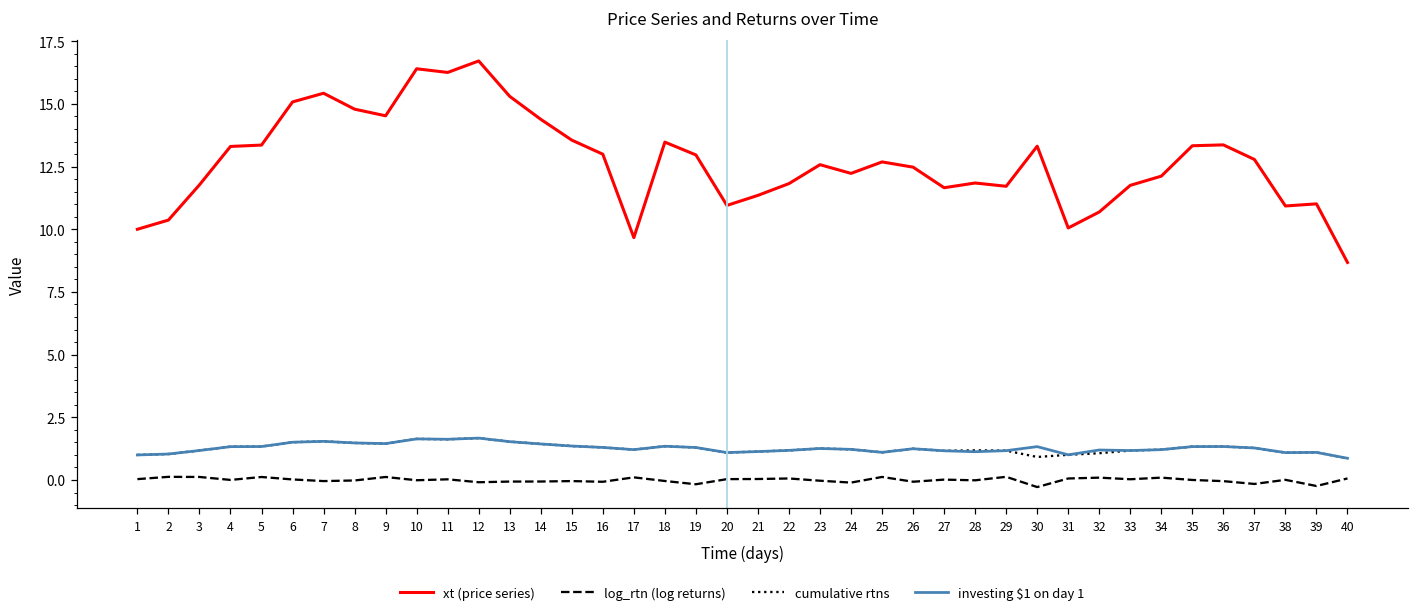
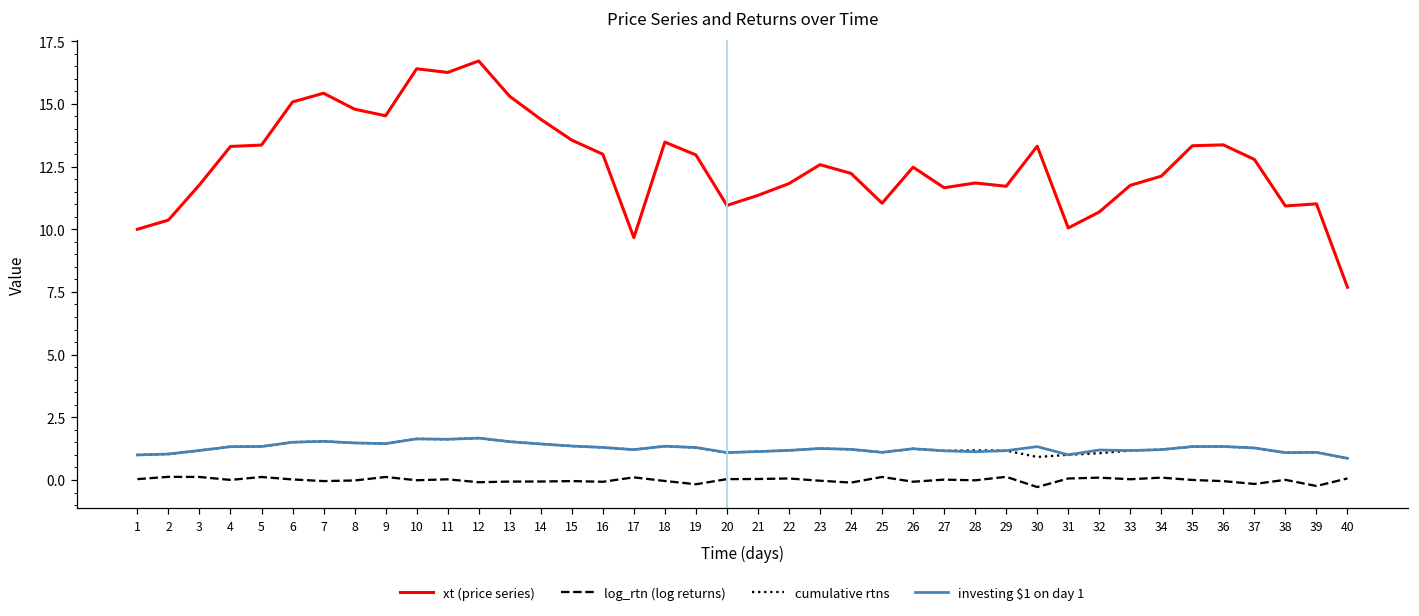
xt (price series), 25: 12.7 -> 11.0
xt (price series), 40: 8.7 -> 7.7
